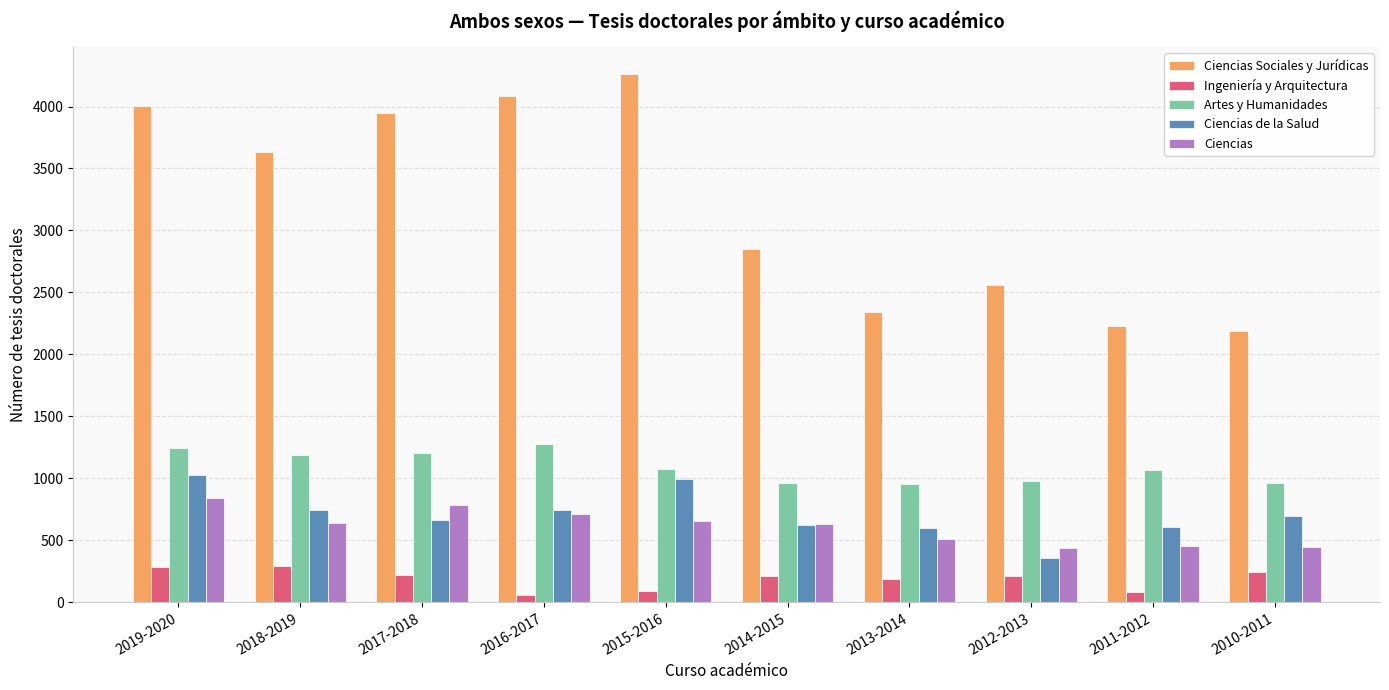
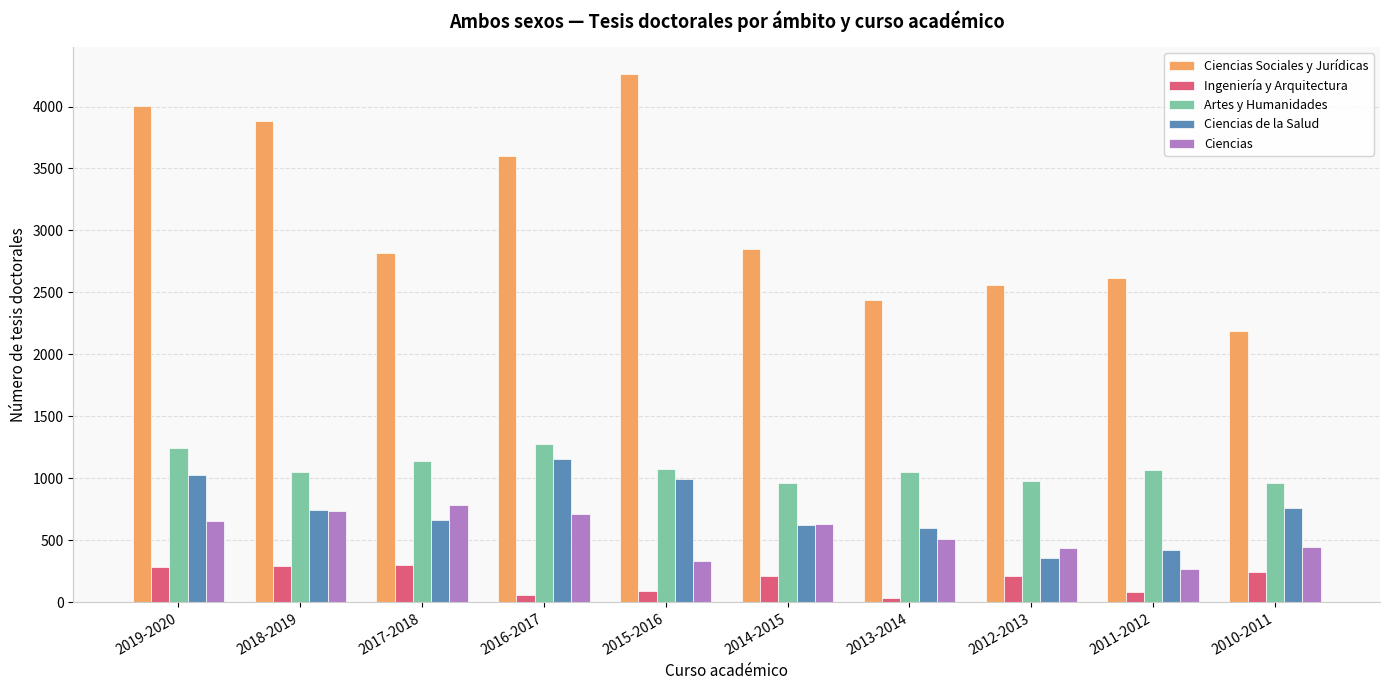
Ciencias, 2019-2020: 840 -> 660
Ciencias Sociales y Jurídicas, 2018-2019: 3630 -> 3890
Artes y Humanidades, 2018-2019: 1190 -> 1050
Ciencias, 2018-2019: 640 -> 740
Ciencias Sociales y Jurídicas, 2017-2018: 3950 -> 2820
Ingeniería y Arquitectura, 2017-2018: 220 -> 300
Artes y Humanidades, 2017-2018: 1210 -> 1140
Ciencias Sociales y Jurídicas, 2016-2017: 4090 -> 3600
Ciencias de la Salud, 2016-2017: 750 -> 1150
Ciencias, 2015-2016: 650 -> 330
Ciencias Sociales y Jurídicas, 2013-2014: 2340 -> 2440
Ingeniería y Arquitectura, 2013-2014: 190 -> 30
Artes y Humanidades, 2013-2014: 960 -> 1050
Ciencias Sociales y Jurídicas, 2011-2012: 2230 -> 2610
Ciencias de la Salud, 2011-2012: 610 -> 420
Ciencias, 2011-2012: 460 -> 270
Ciencias de la Salud, 2010-2011: 700 -> 760
